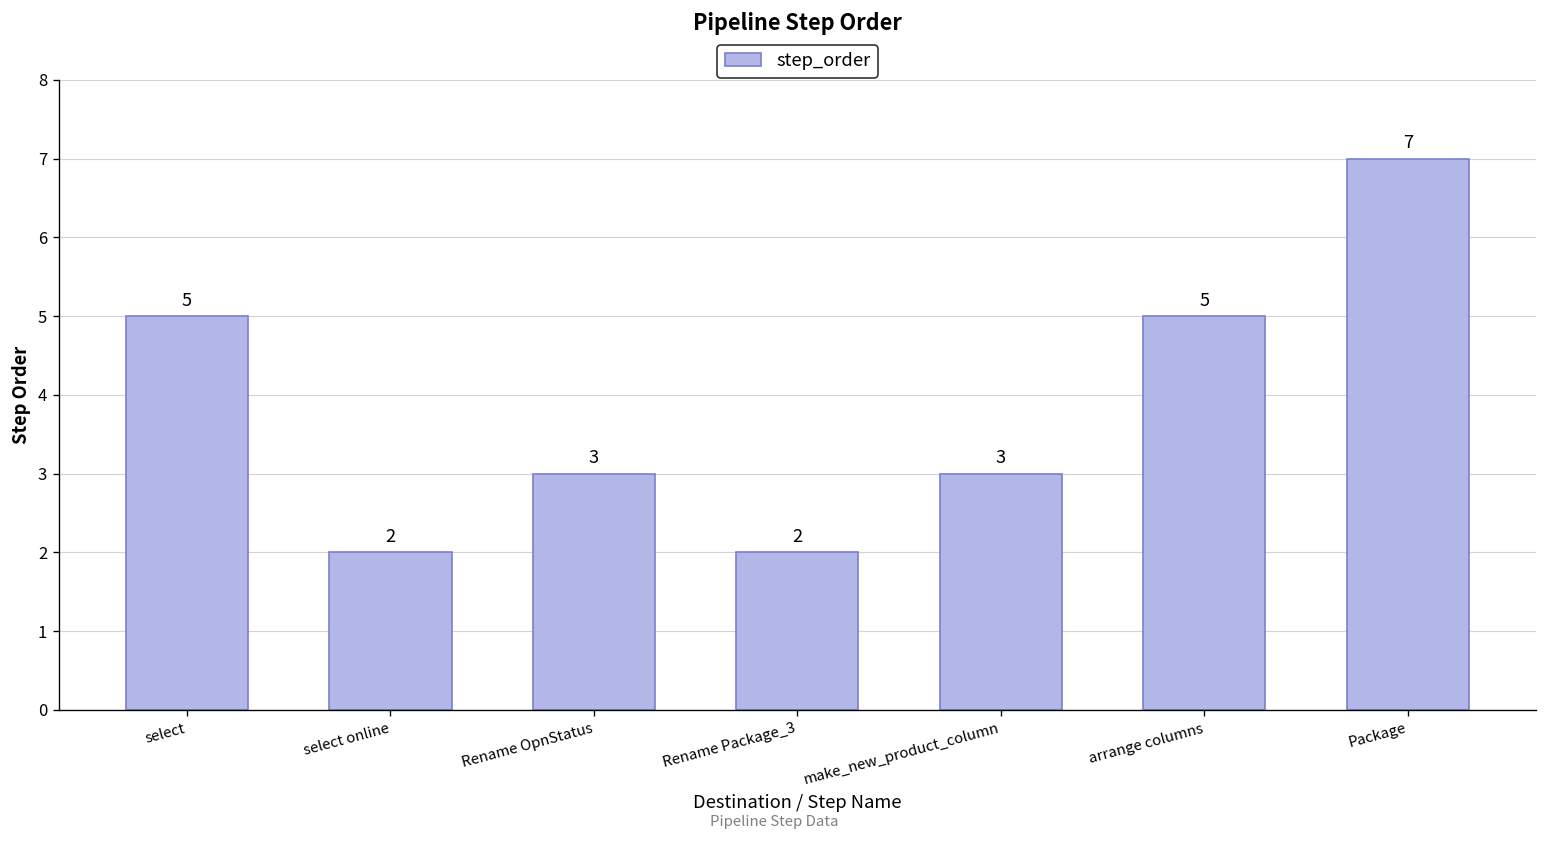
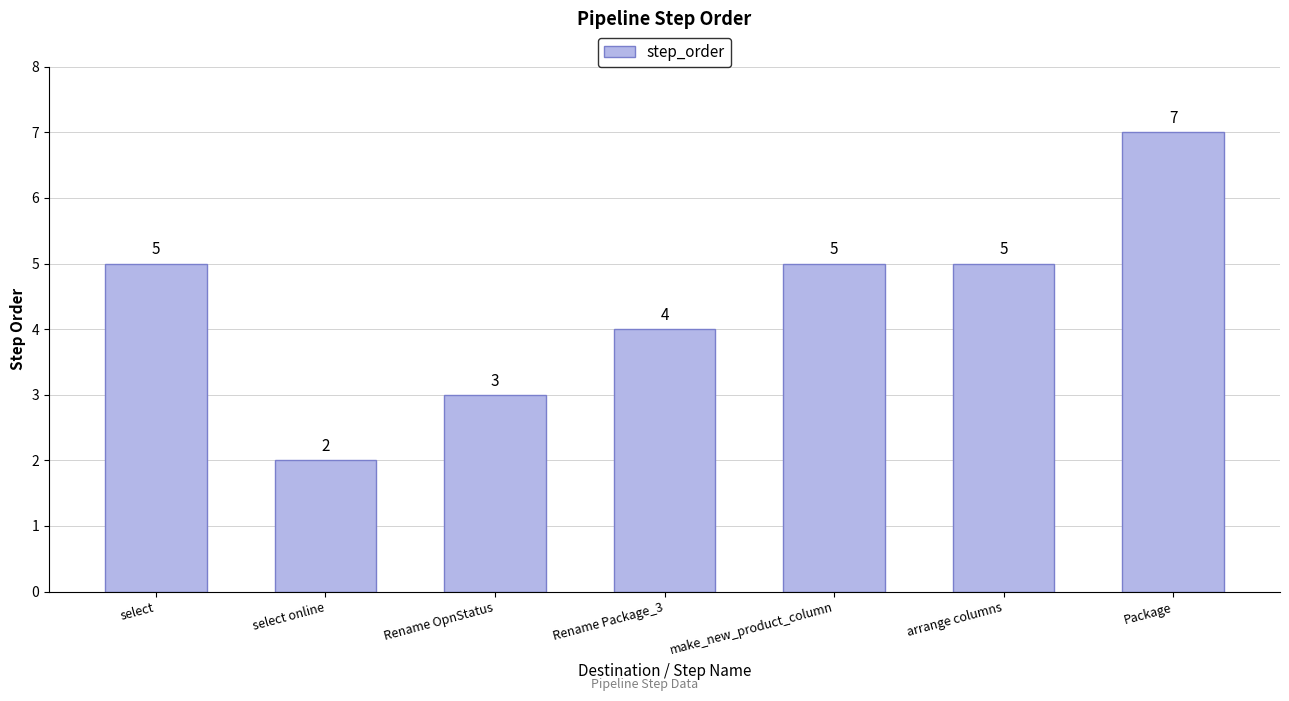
Rename Package_3: 2 -> 4
make_new_product_column: 3 -> 5
